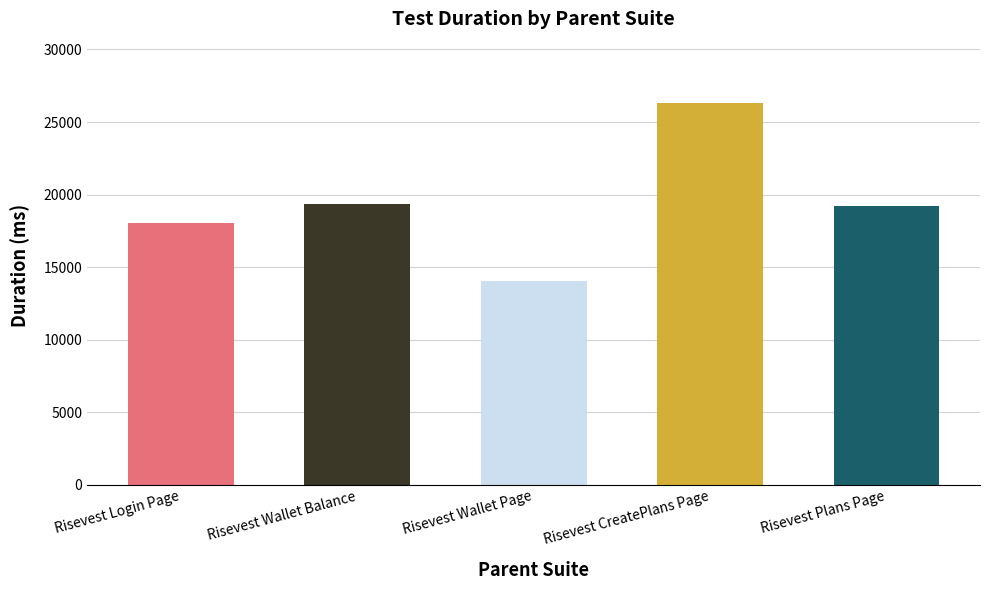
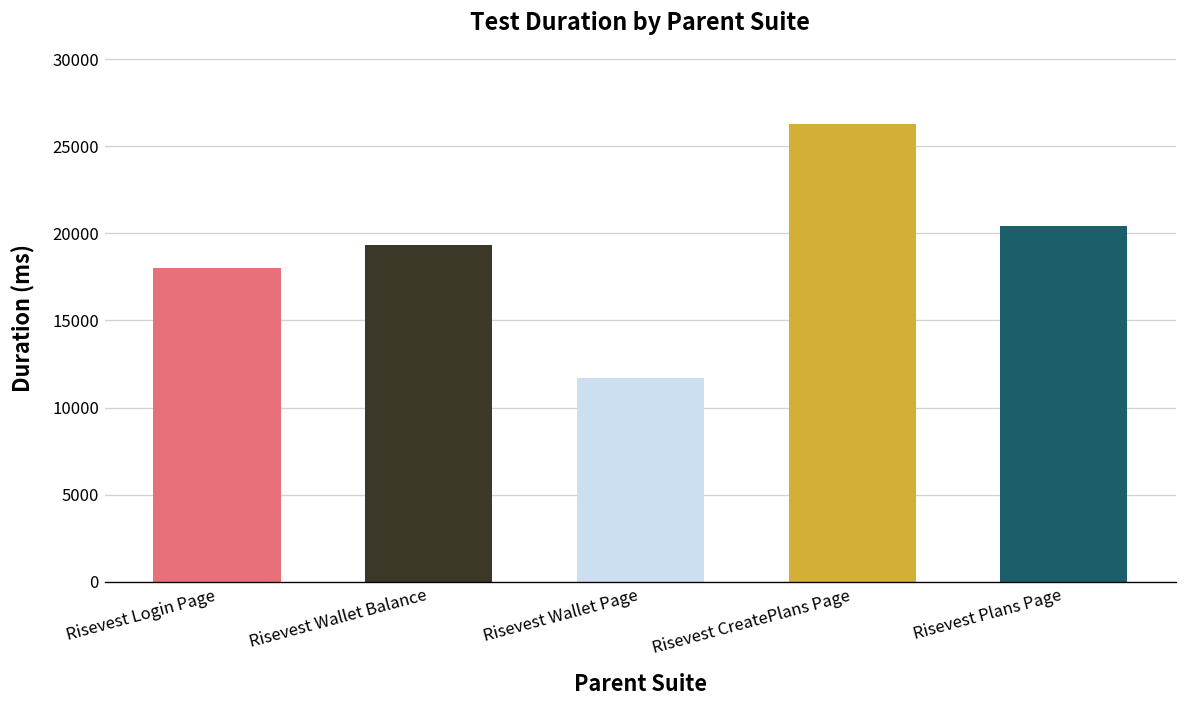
Risevest Wallet Page: 14000 -> 11700
Risevest Plans Page: 19200 -> 20400
